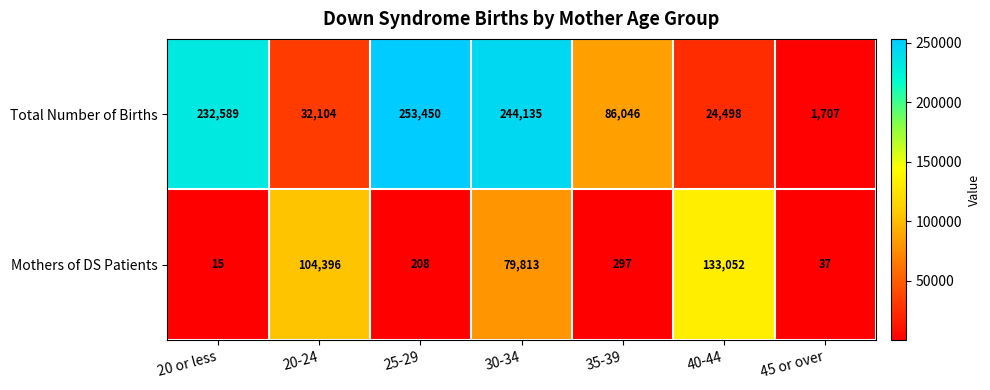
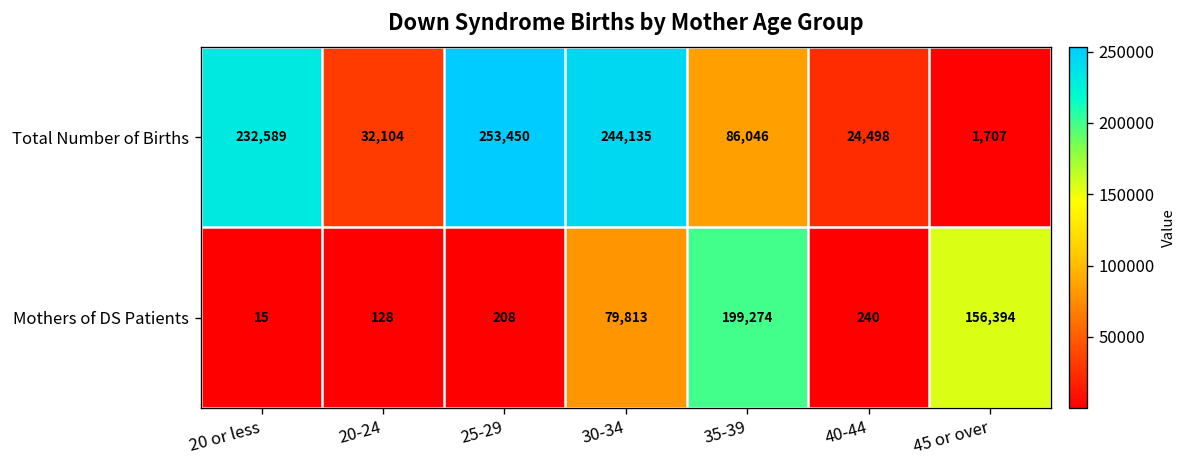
Mothers of DS Patients, 20-24: 104,396 -> 128
Mothers of DS Patients, 35-39: 297 -> 199,274
Mothers of DS Patients, 40-44: 133,052 -> 240
Mothers of DS Patients, 45 or over: 37 -> 156,394
